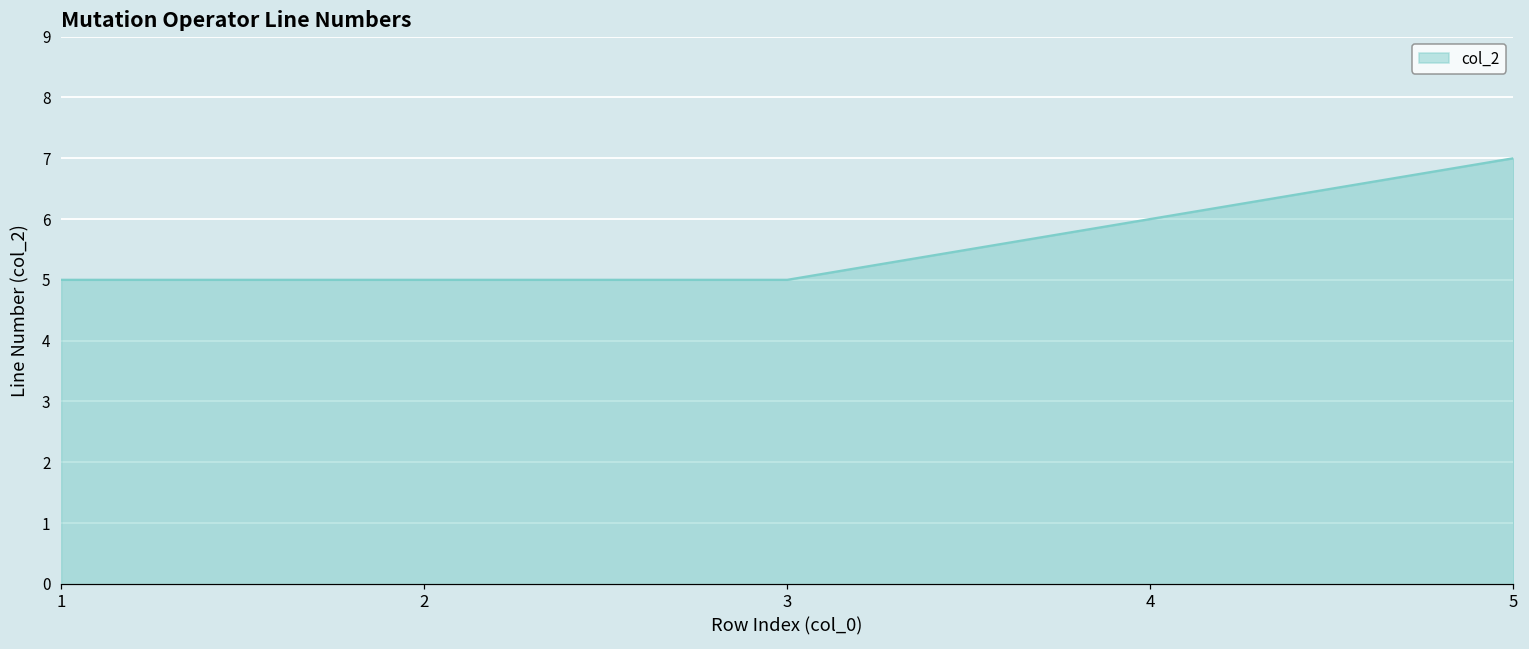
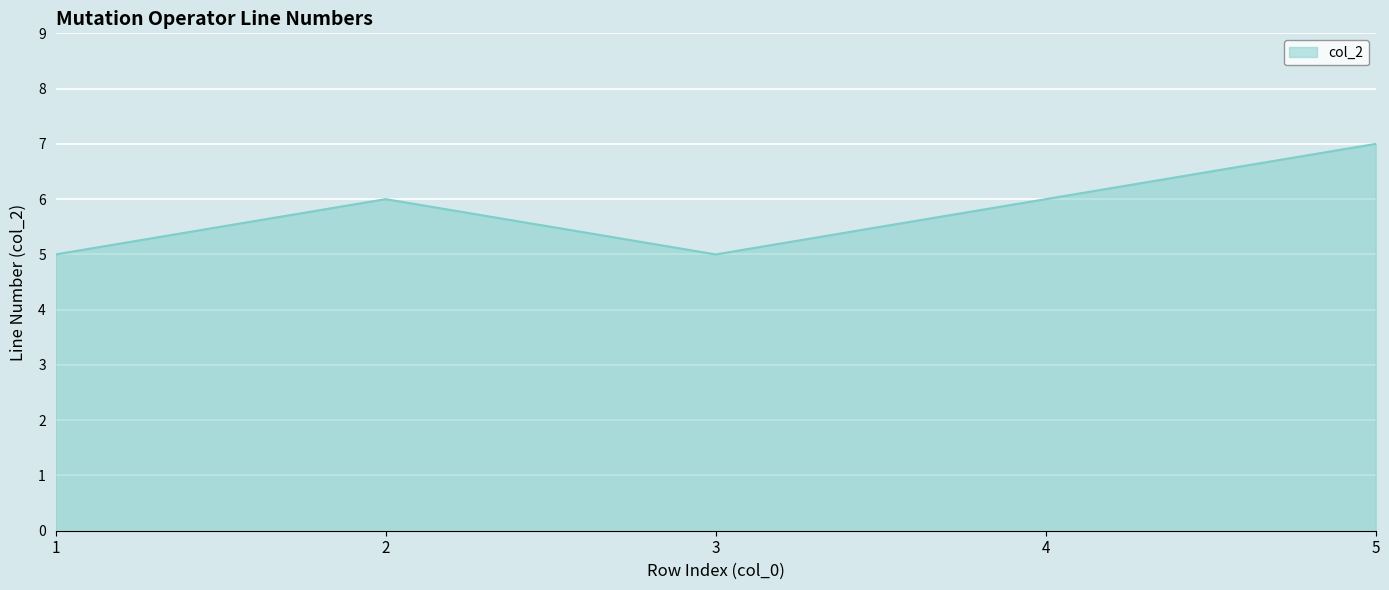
2: 5 -> 6
